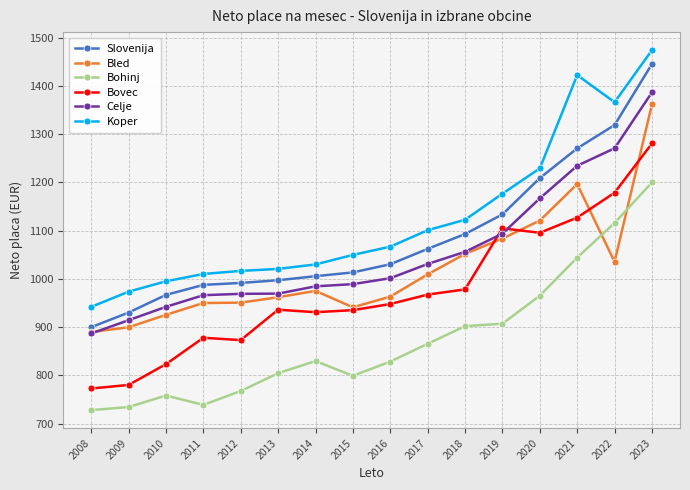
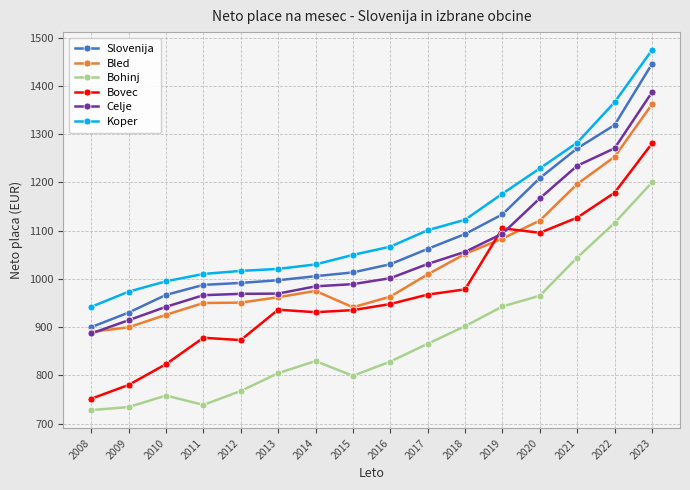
Bovec, 2008: 770 -> 750
Bohinj, 2019: 910 -> 940
Koper, 2021: 1420 -> 1280
Bled, 2022: 1040 -> 1250
